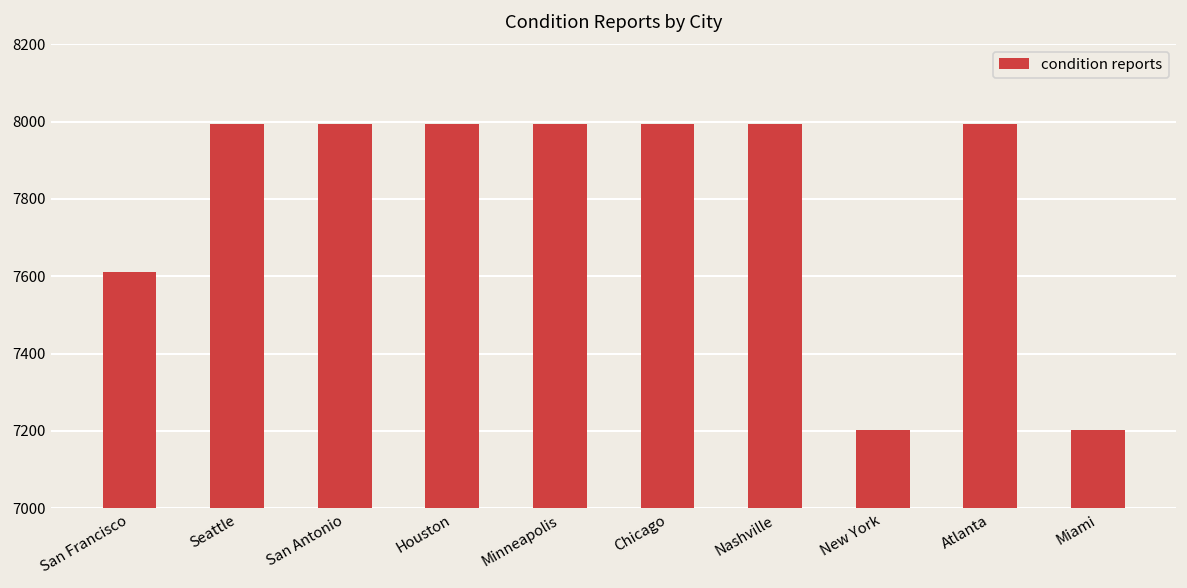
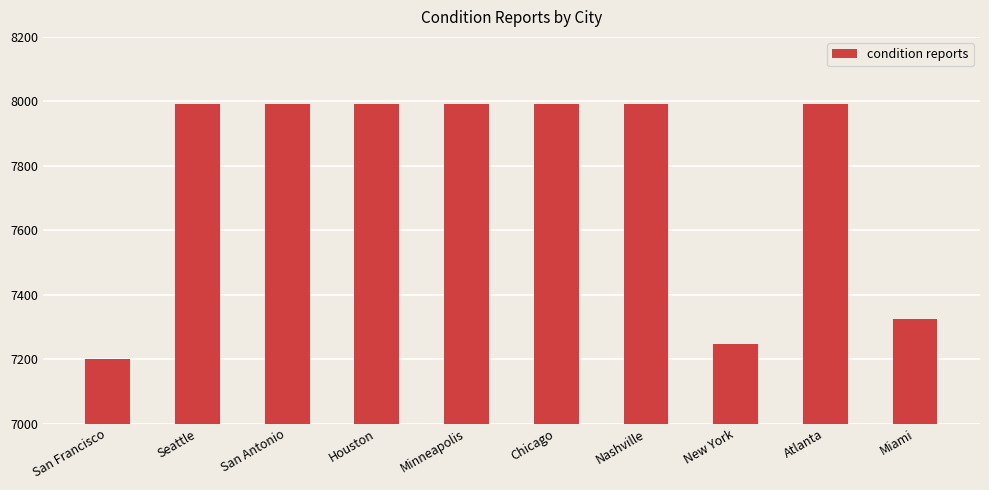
San Francisco: 7610 -> 7200
New York: 7200 -> 7250
Miami: 7200 -> 7320
